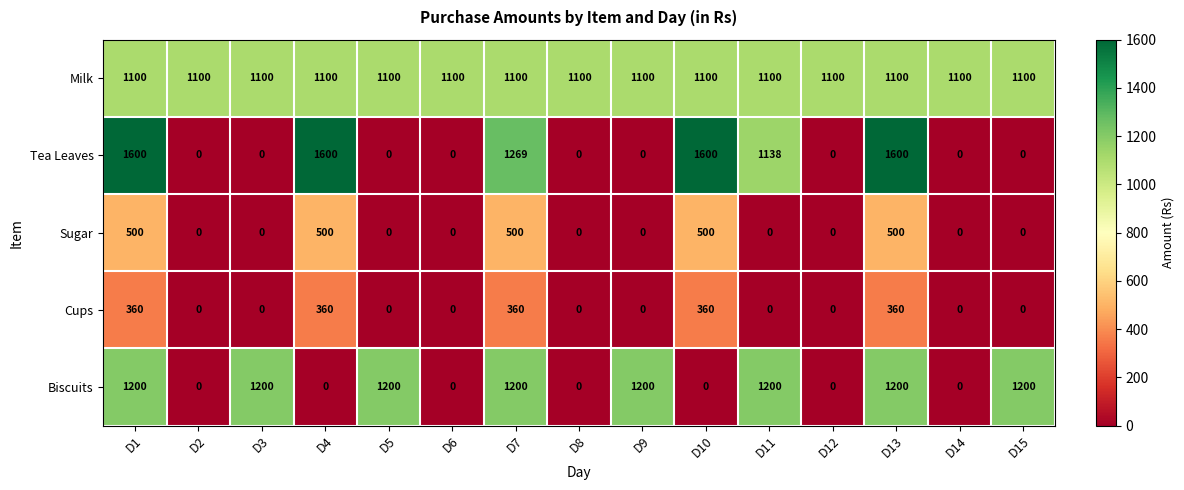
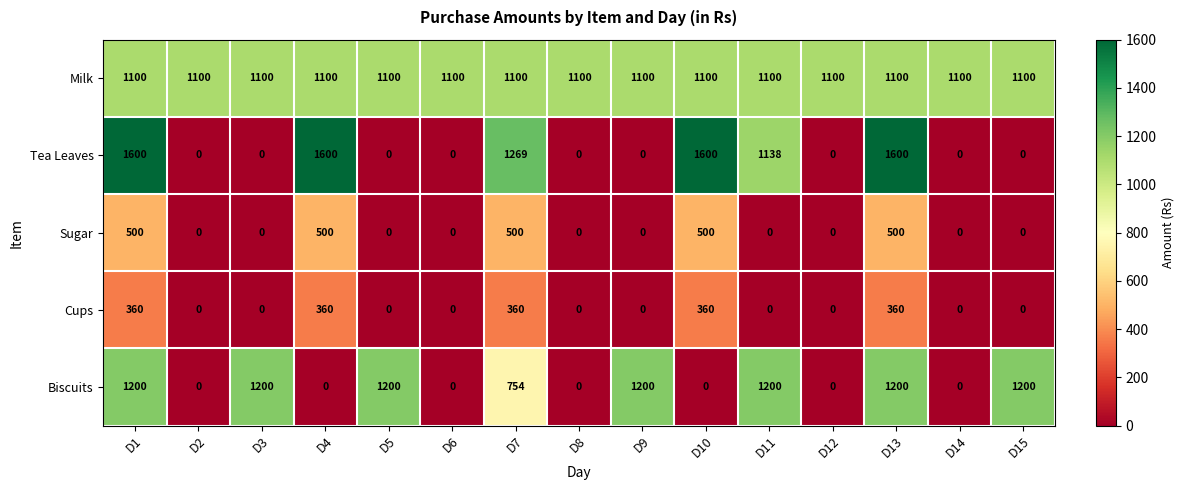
Biscuits, D7: 1200 -> 754
